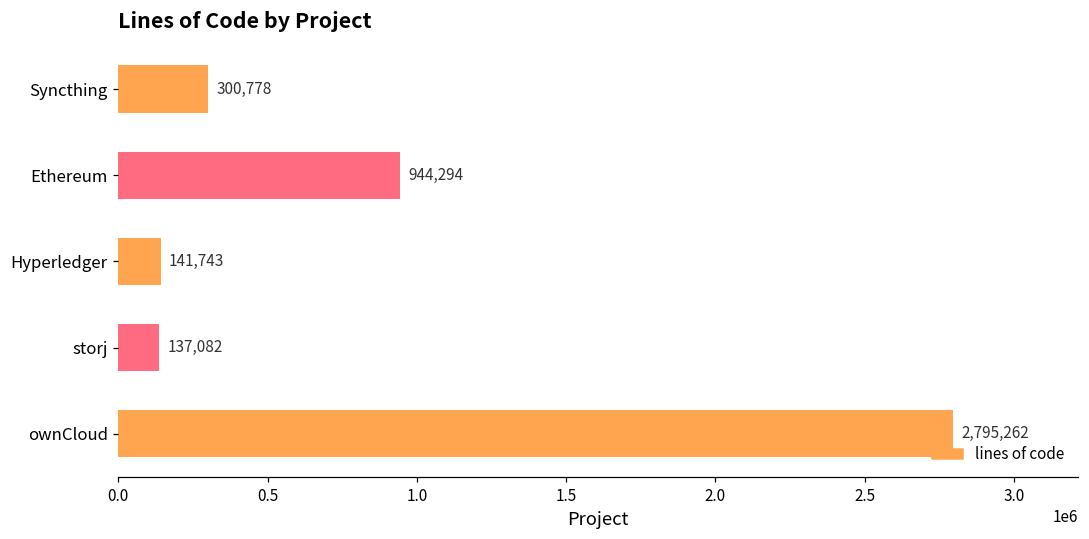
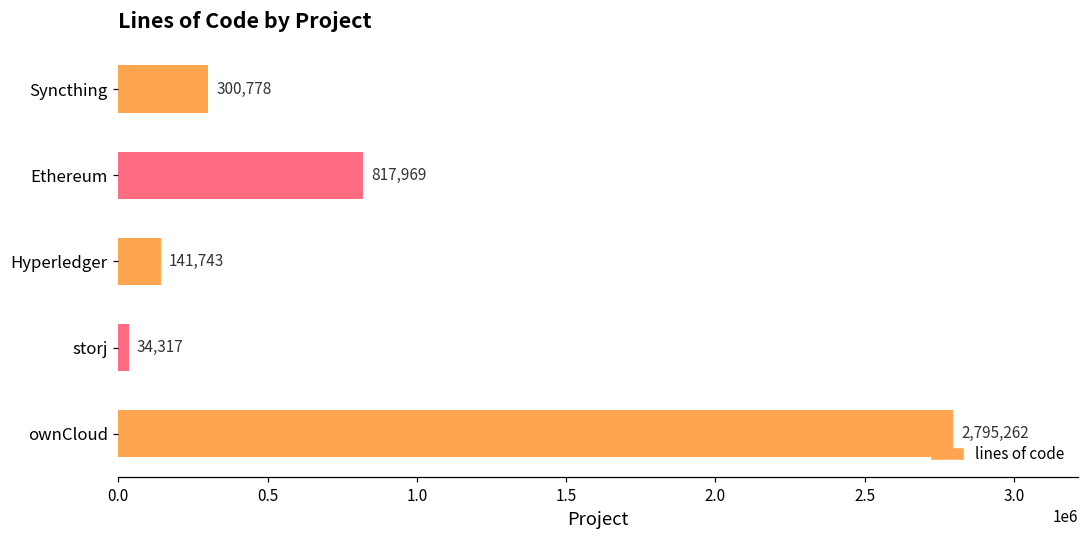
Ethereum: 944,294 -> 817,969
storj: 137,082 -> 34,317
